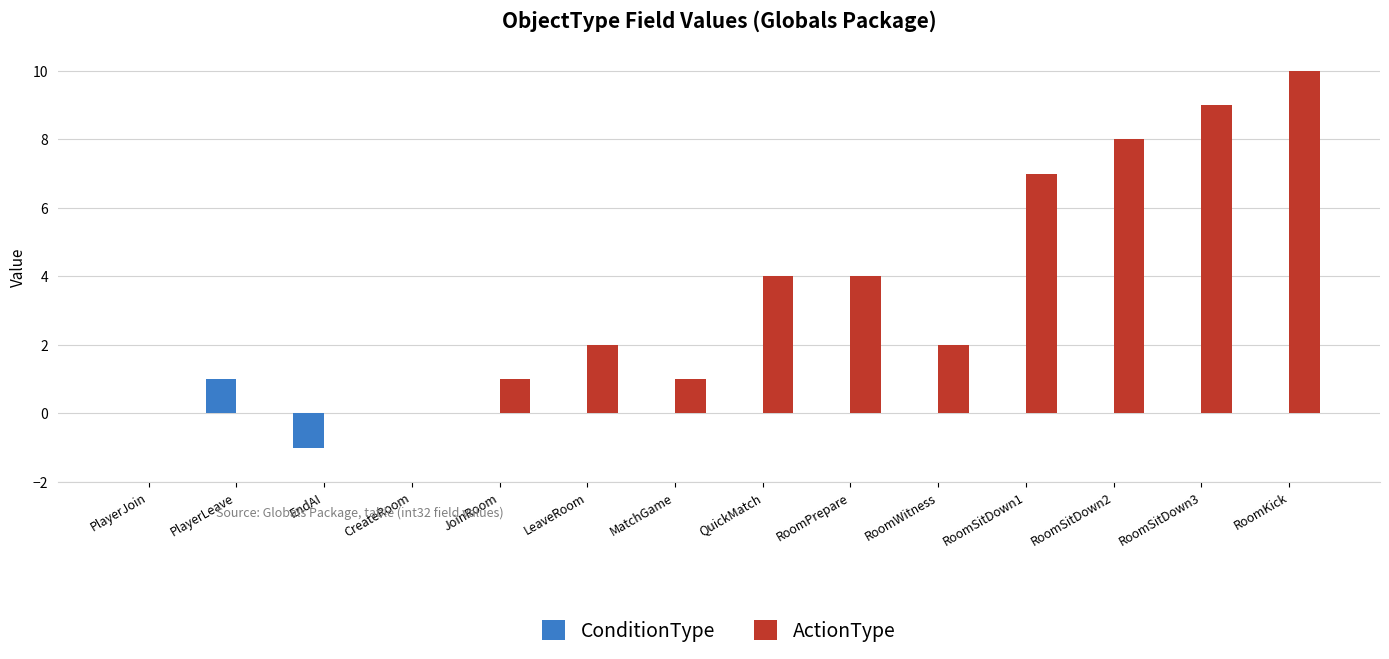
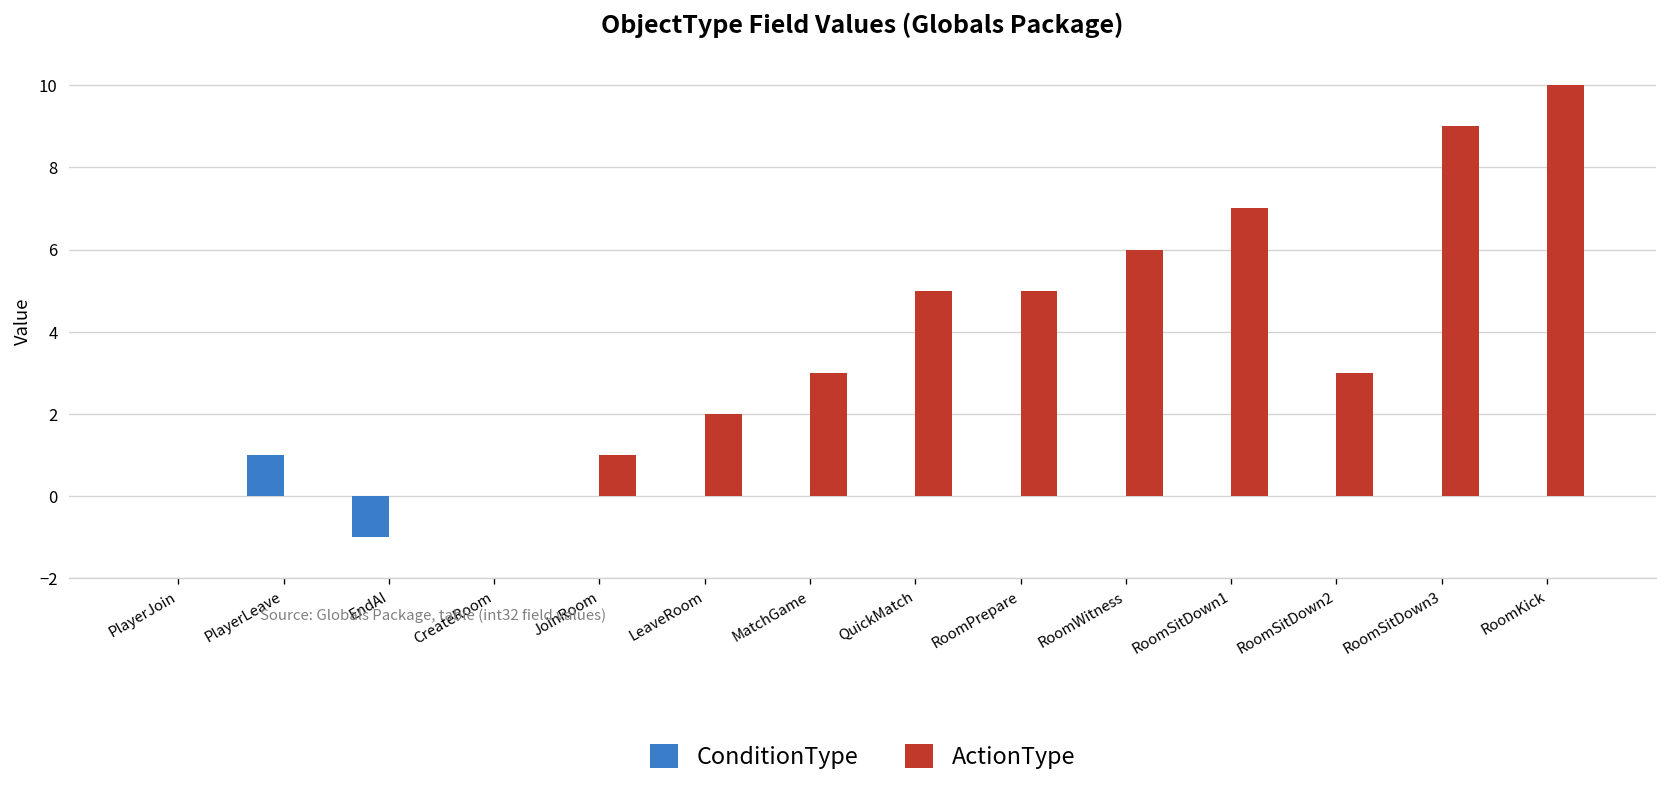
ActionType, MatchGame: 1 -> 3
ActionType, QuickMatch: 4 -> 5
ActionType, RoomPrepare: 4 -> 5
ActionType, RoomWitness: 2 -> 6
ActionType, RoomSitDown2: 8 -> 3
